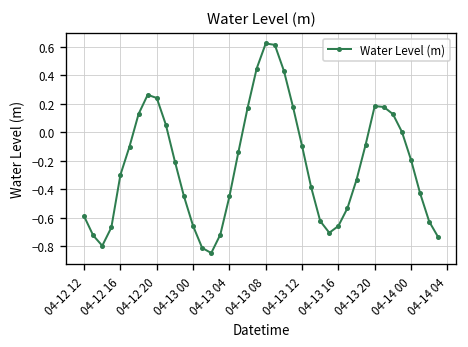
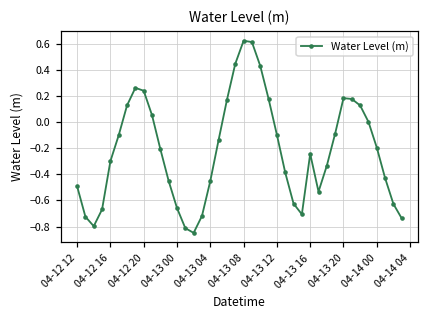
04-12 12: -0.59 -> -0.49
04-13 16: -0.66 -> -0.24
